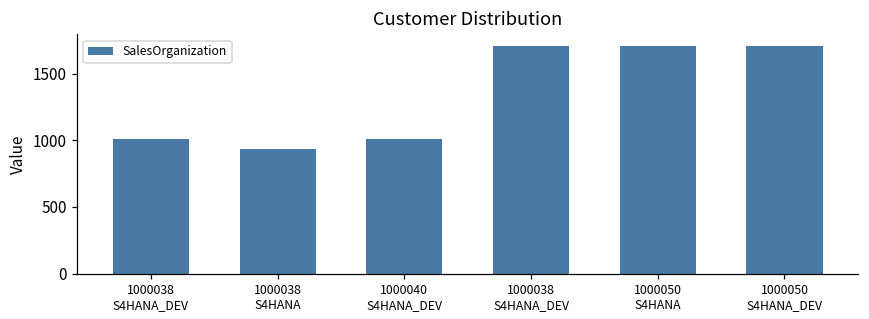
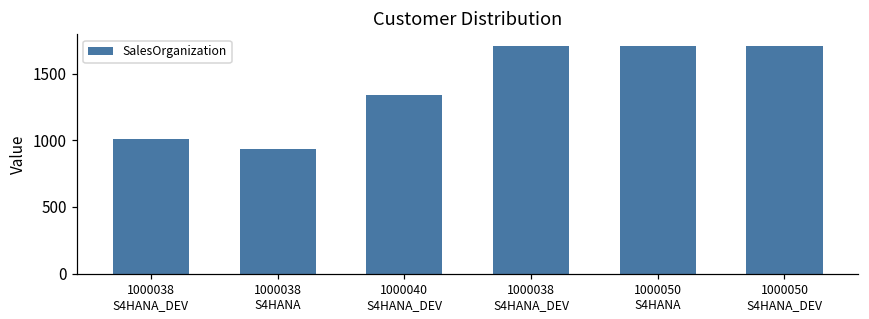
1000040 S4HANA_DEV: 1010 -> 1340
